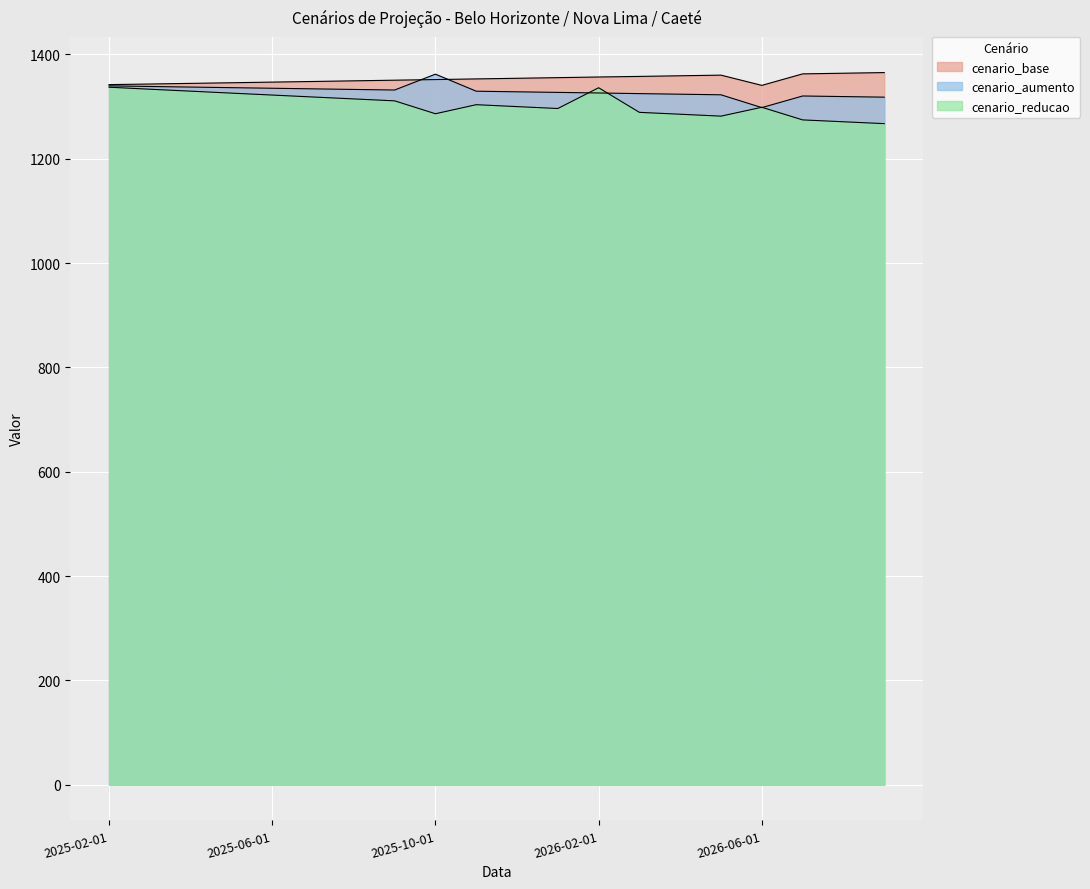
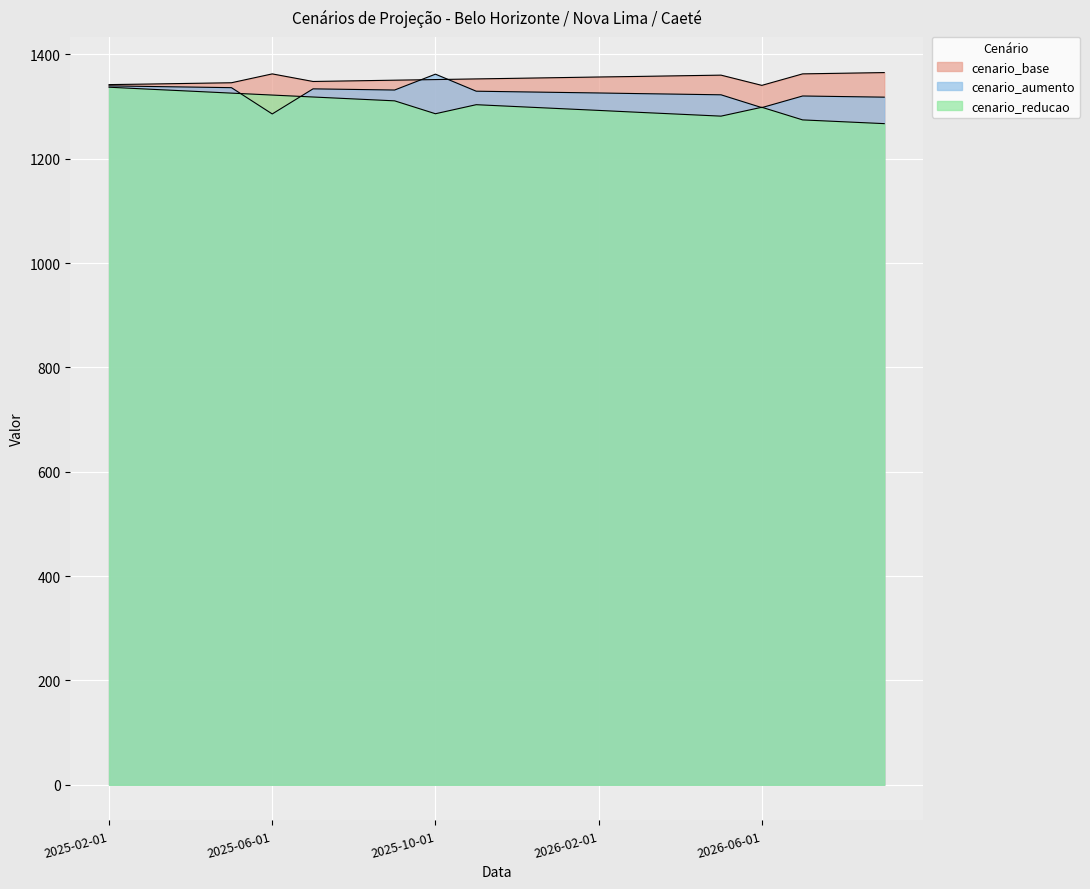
cenario_base, 2025-06-01: 1350 -> 1360
cenario_aumento, 2025-06-01: 1340 -> 1290
cenario_reducao, 2026-02-01: 1340 -> 1290
